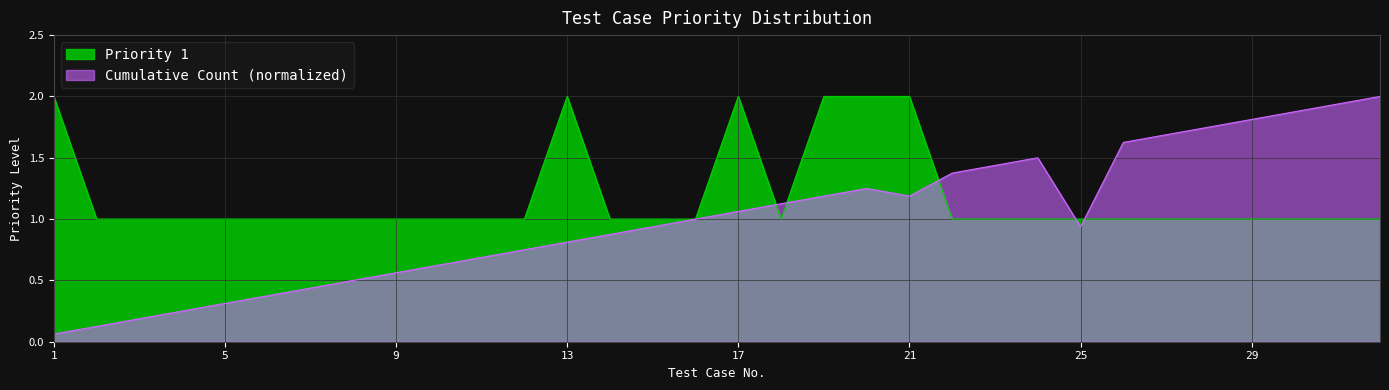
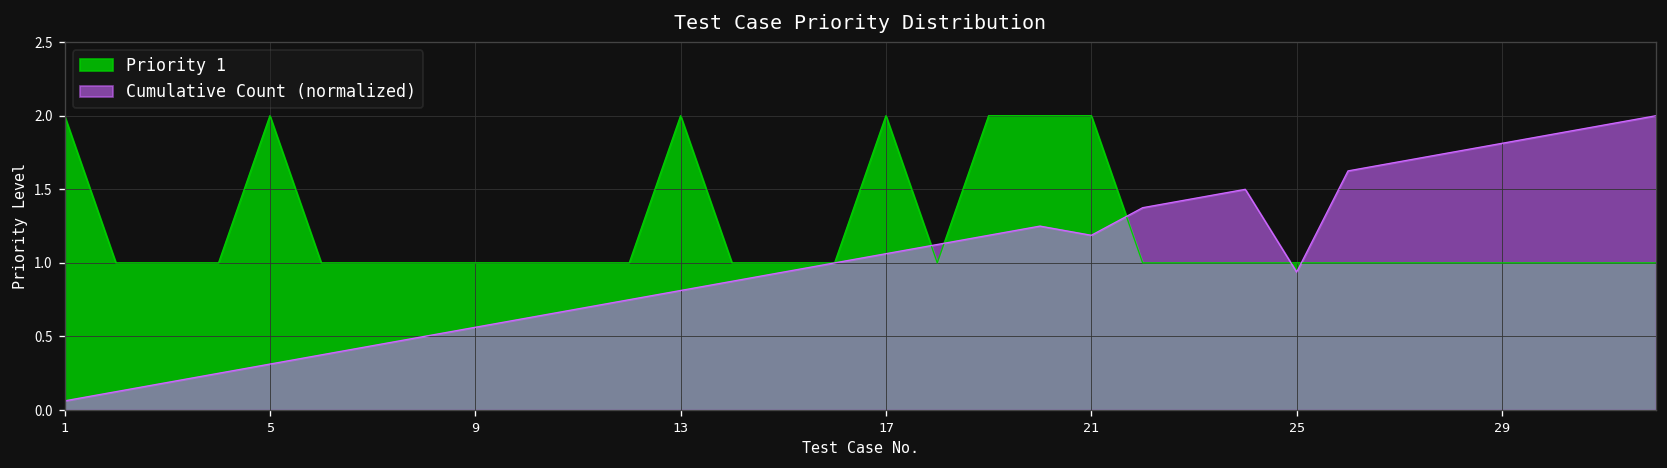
Priority 1, 5: 1 -> 2
